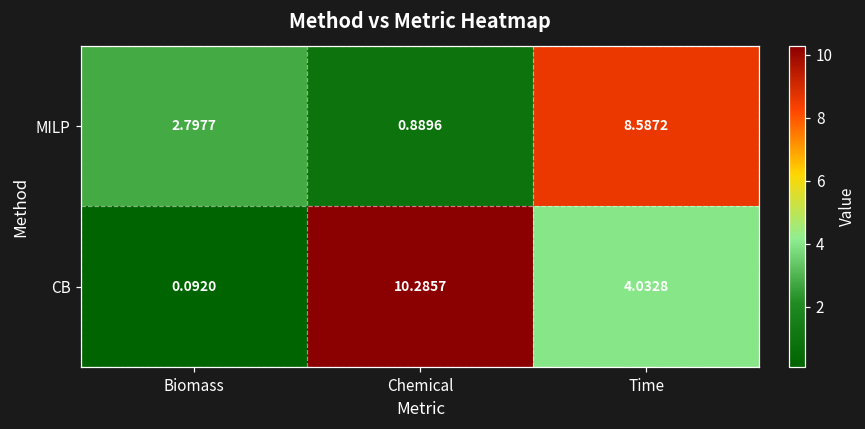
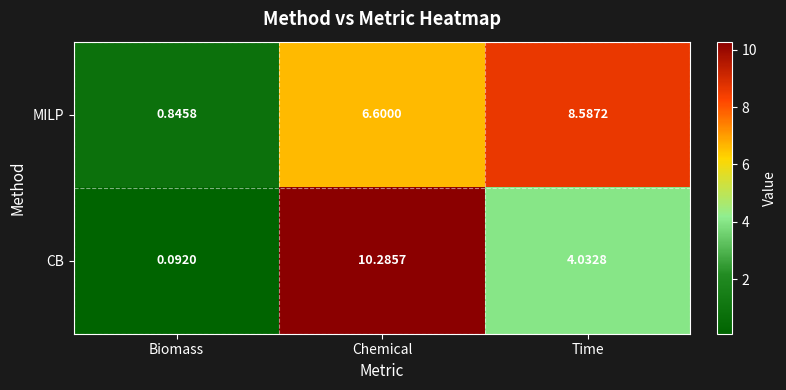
MILP, Biomass: 2.7977 -> 0.8458
MILP, Chemical: 0.8896 -> 6.6000
